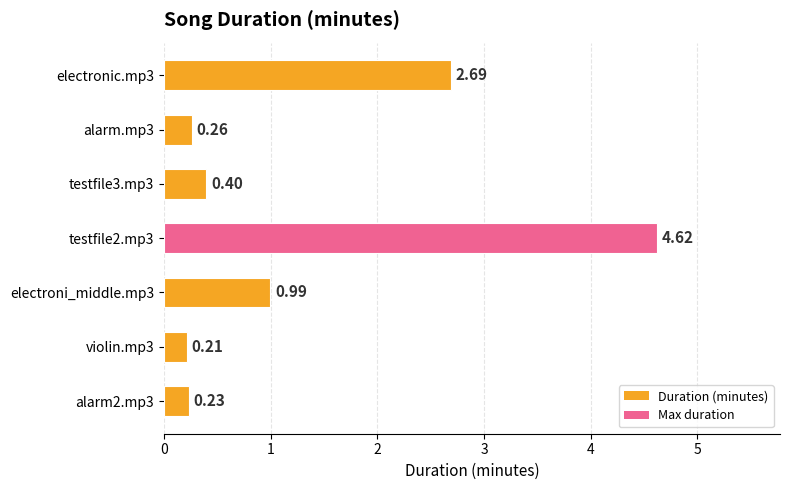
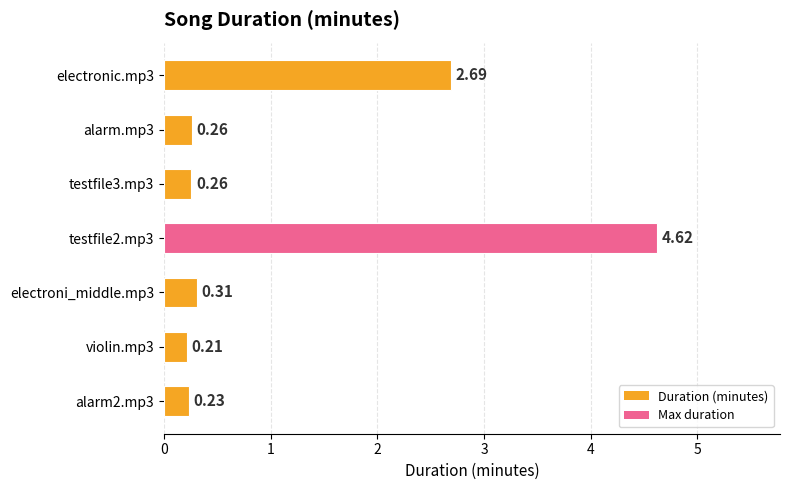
testfile3.mp3: 0.40 -> 0.26
electroni_middle.mp3: 0.99 -> 0.31
